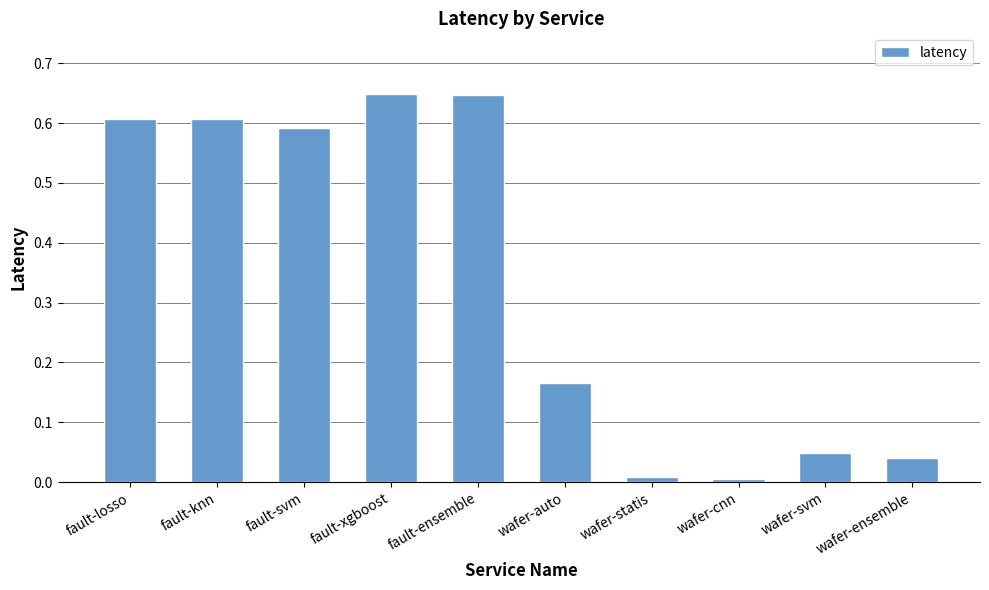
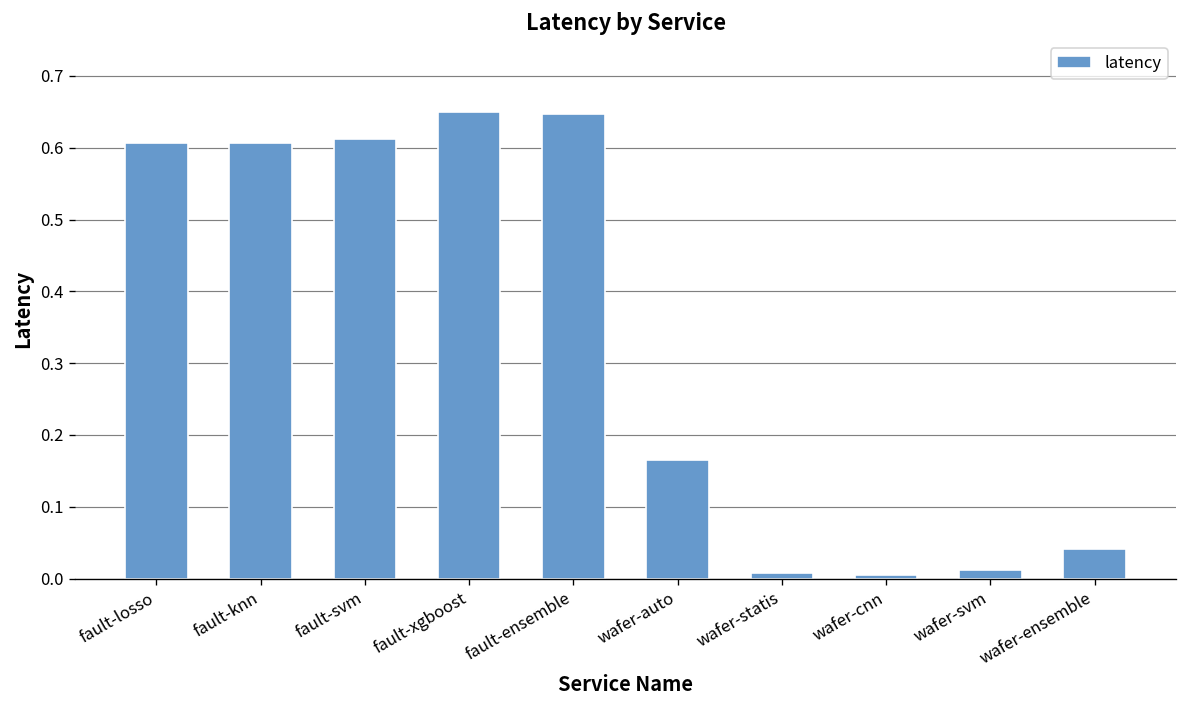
fault-svm: 0.59 -> 0.61
wafer-svm: 0.05 -> 0.01
